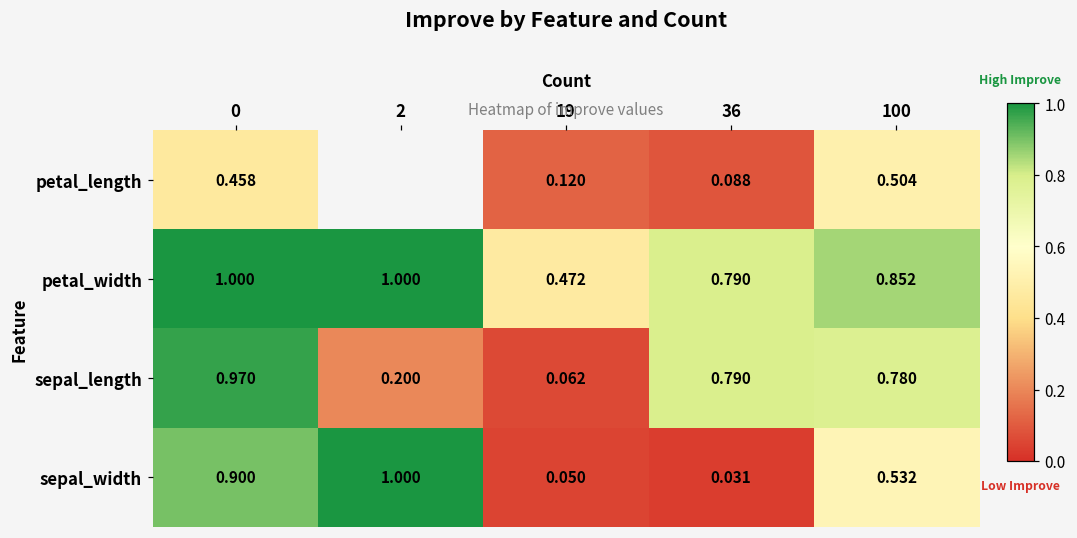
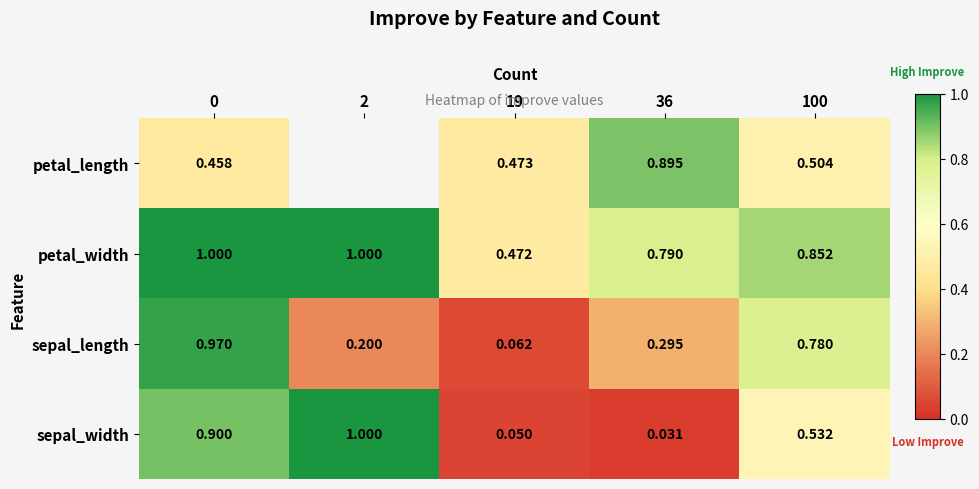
petal_length, 19: 0.120 -> 0.473
petal_length, 36: 0.088 -> 0.895
sepal_length, 36: 0.790 -> 0.295
